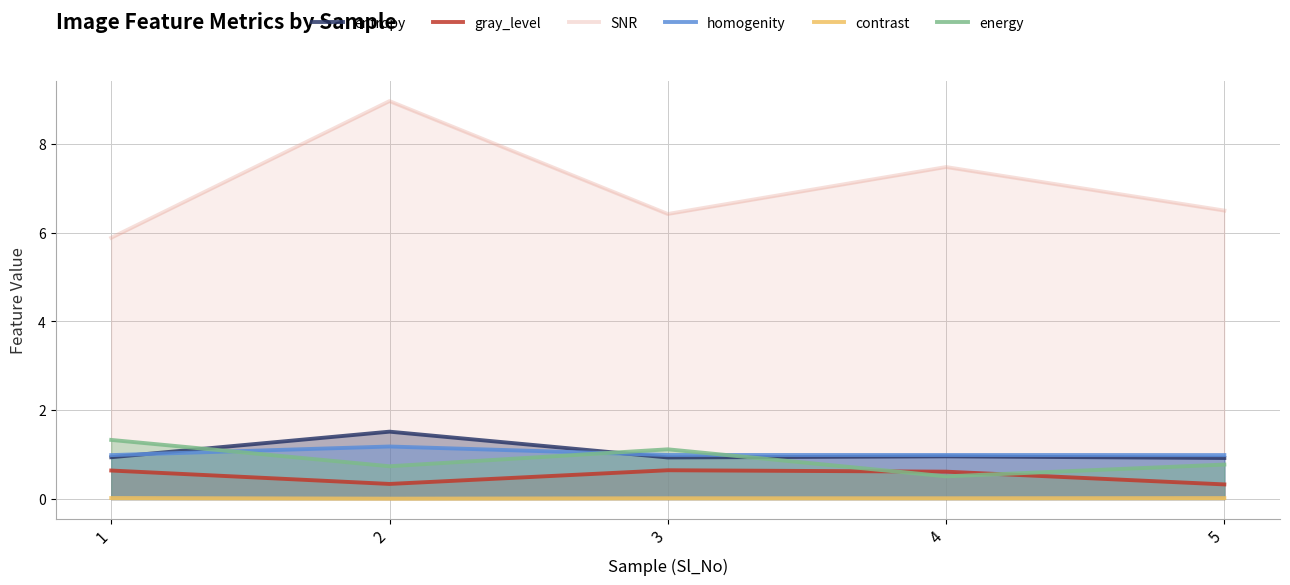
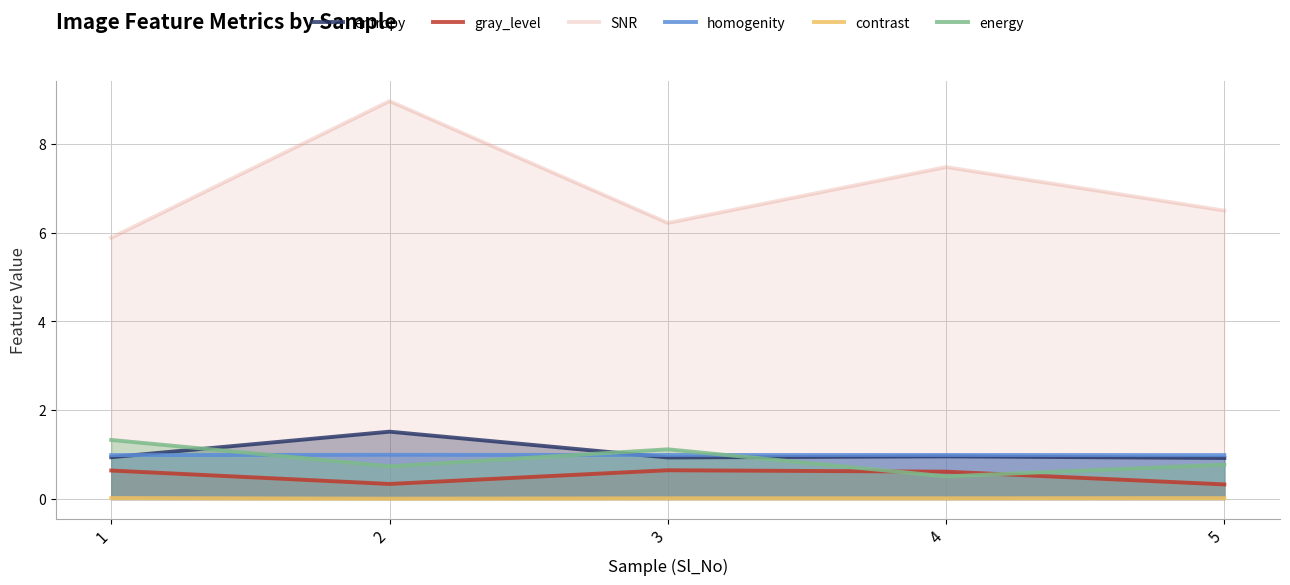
homogenity, 2: 1.2 -> 1.0
SNR, 3: 6.4 -> 6.2
